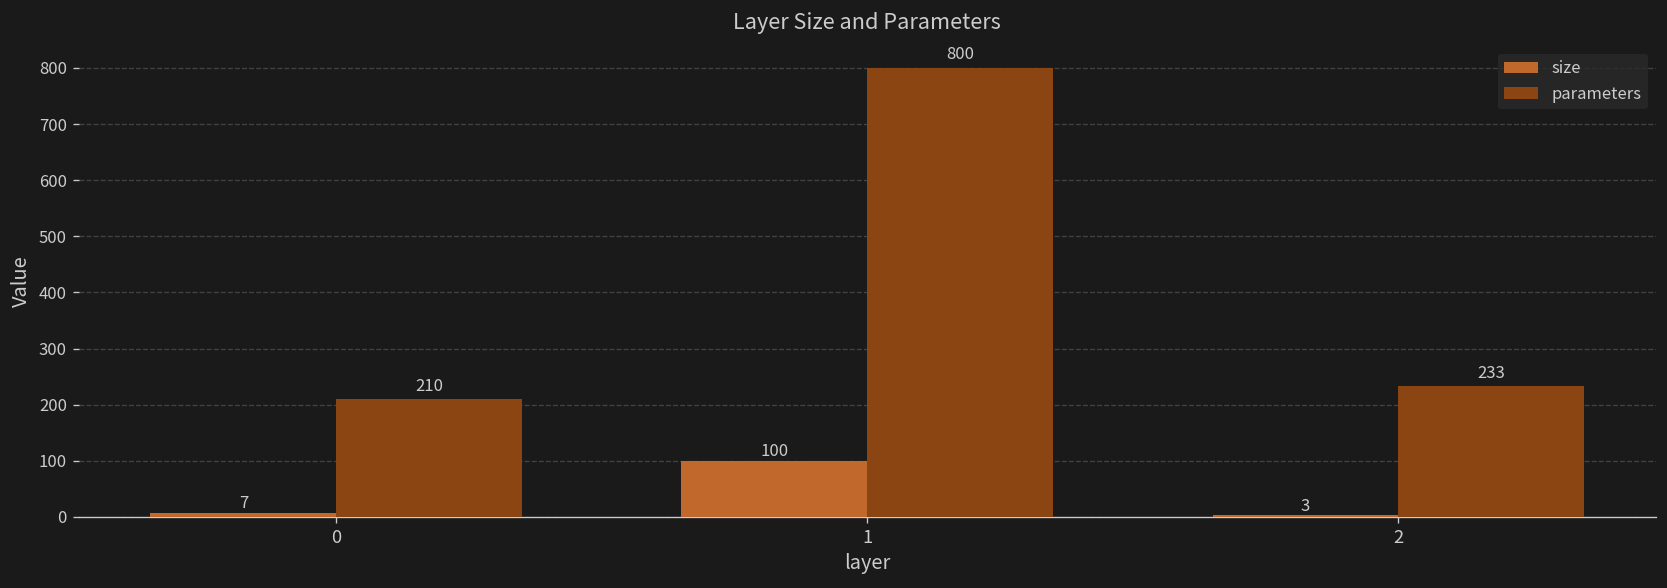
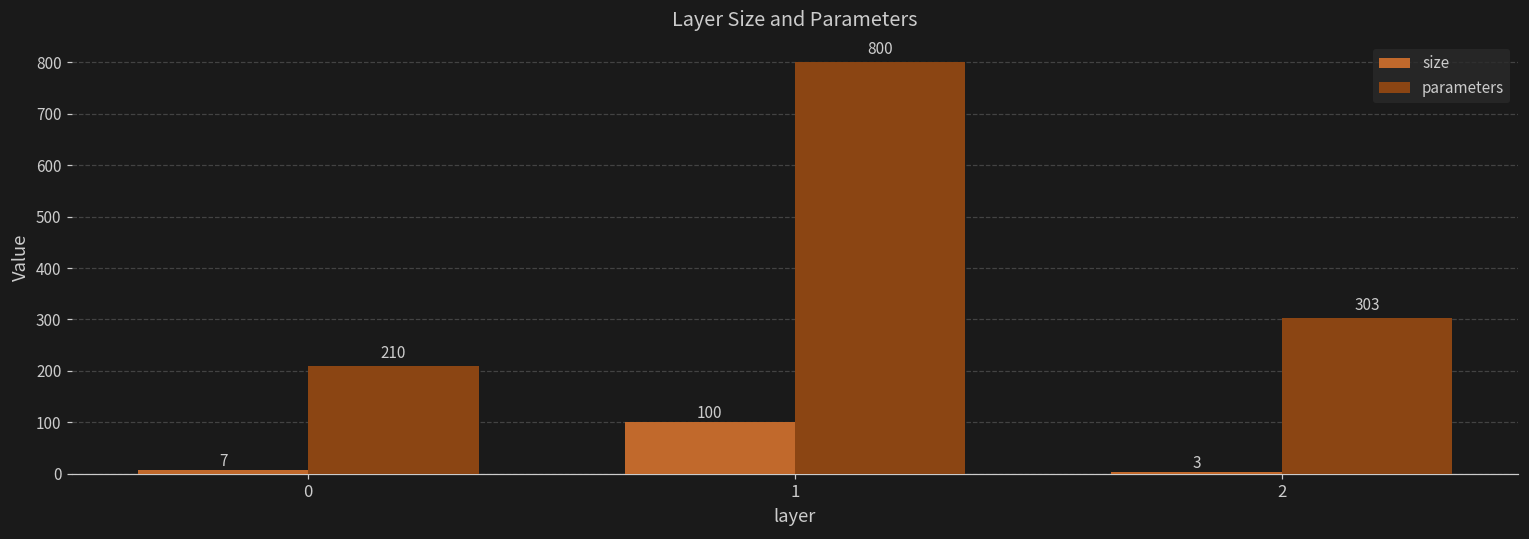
parameters, 2: 233 -> 303
